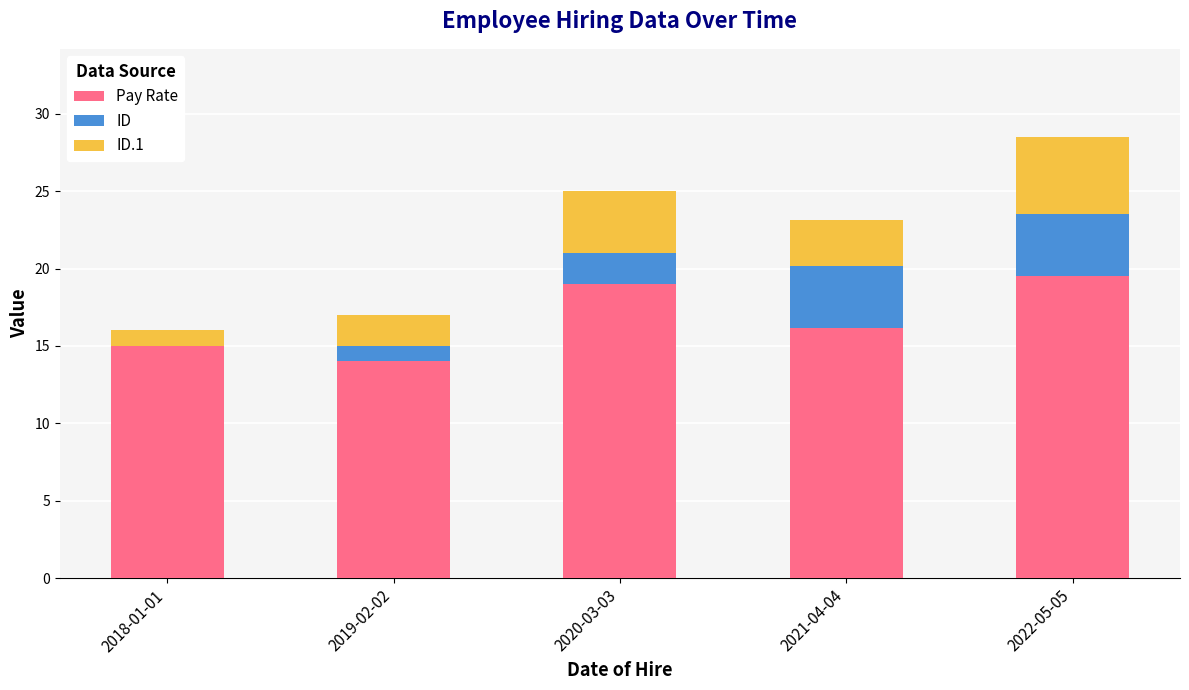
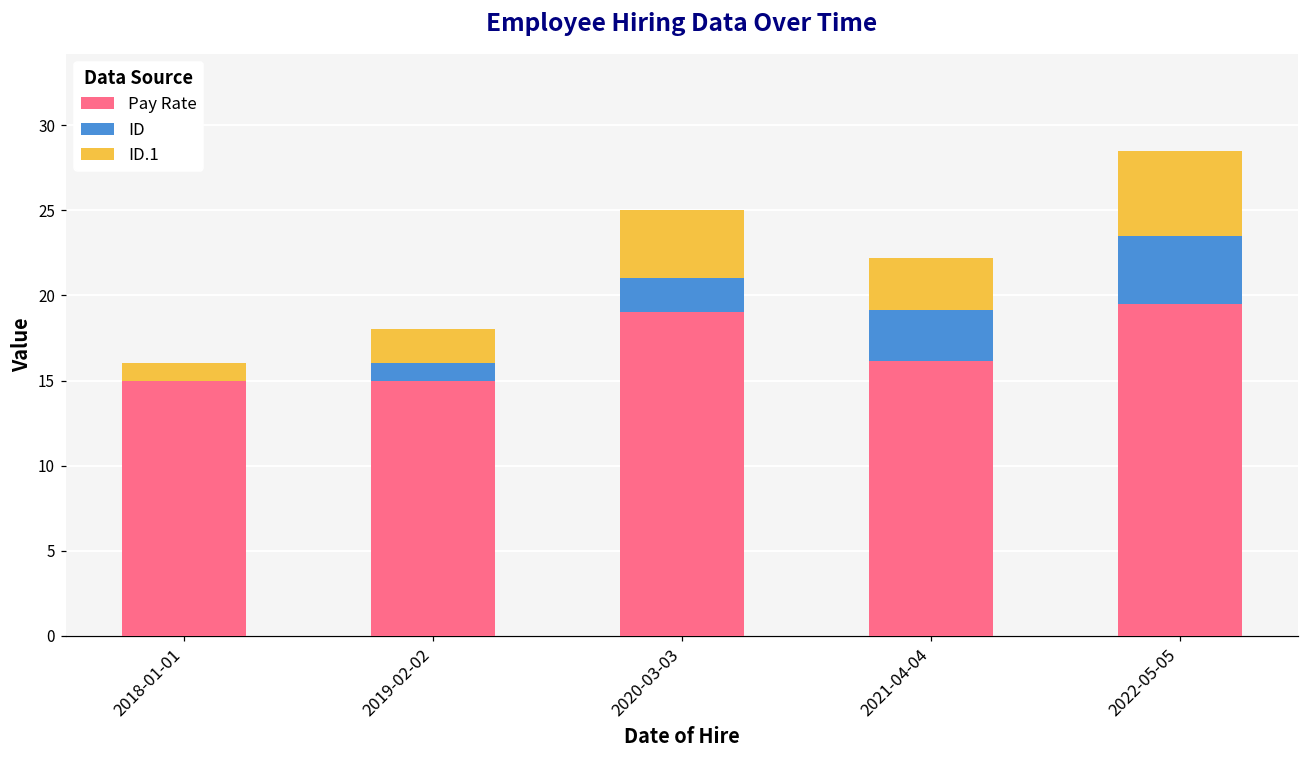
Pay Rate, 2019-02-02: 14 -> 15
ID, 2021-04-04: 4 -> 3
